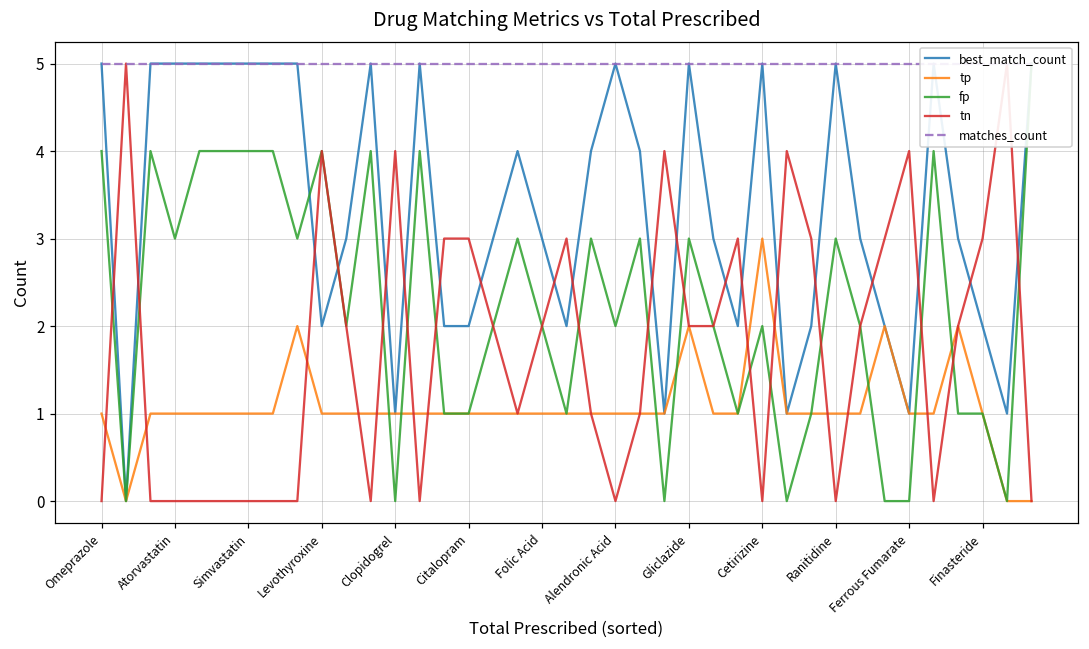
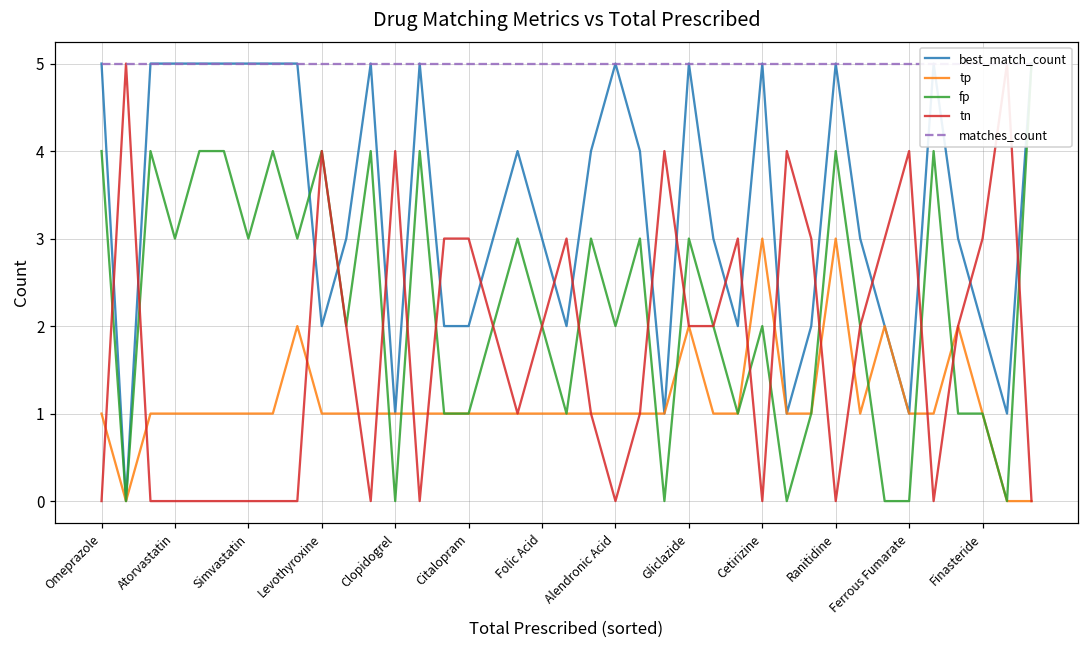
fp, Simvastatin: 4 -> 3
tp, Ranitidine: 1 -> 3
fp, Ranitidine: 3 -> 4
